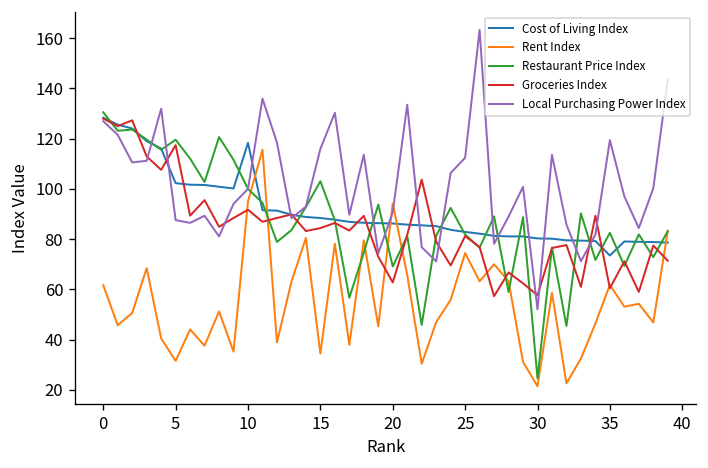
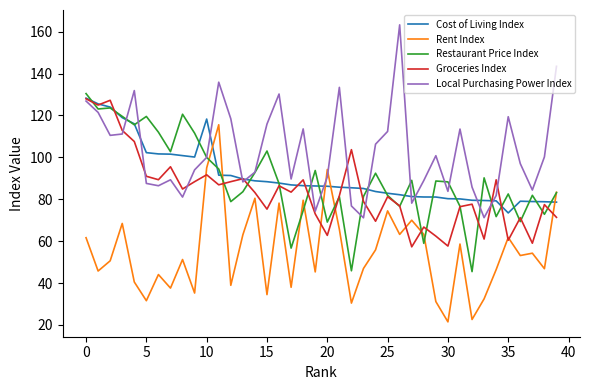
Groceries Index, 5: 117 -> 91
Groceries Index, 15: 84 -> 75
Restaurant Price Index, 30: 25 -> 88
Local Purchasing Power Index, 30: 52 -> 84
